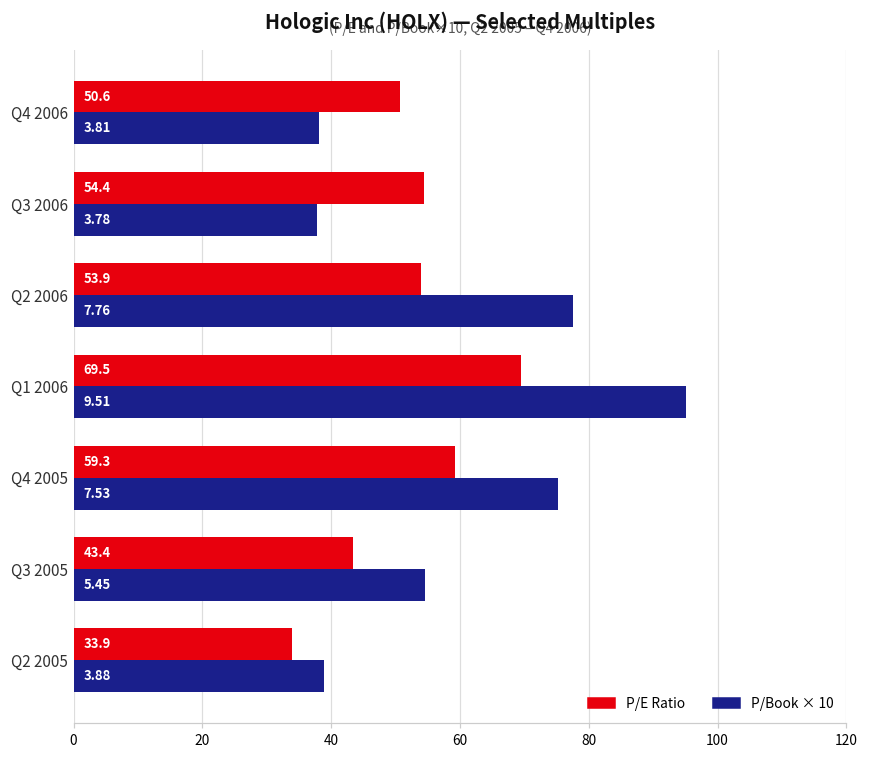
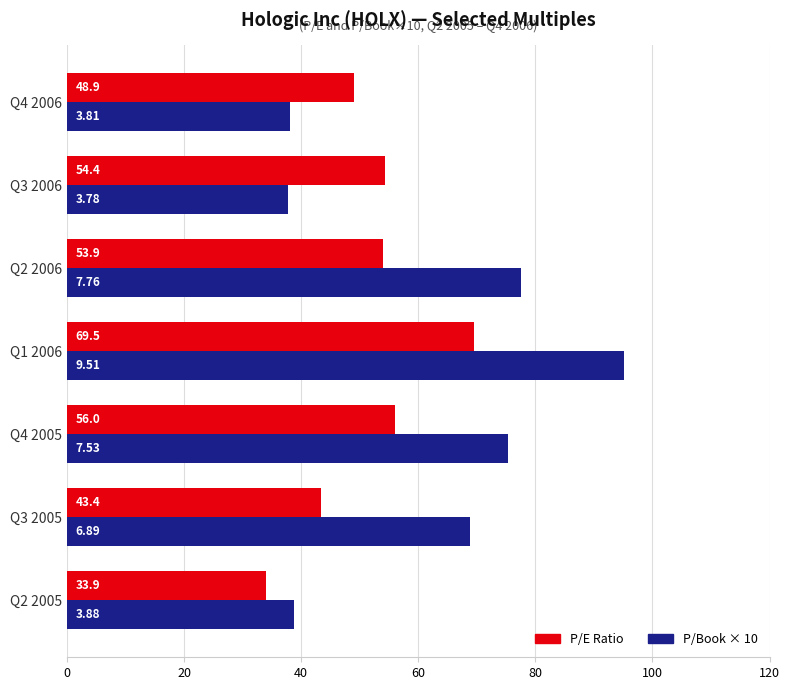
P/E Ratio, Q4 2006: 50.6 -> 48.9
P/E Ratio, Q4 2005: 59.3 -> 56.0
P/Book × 10, Q3 2005: 5.45 -> 6.89
